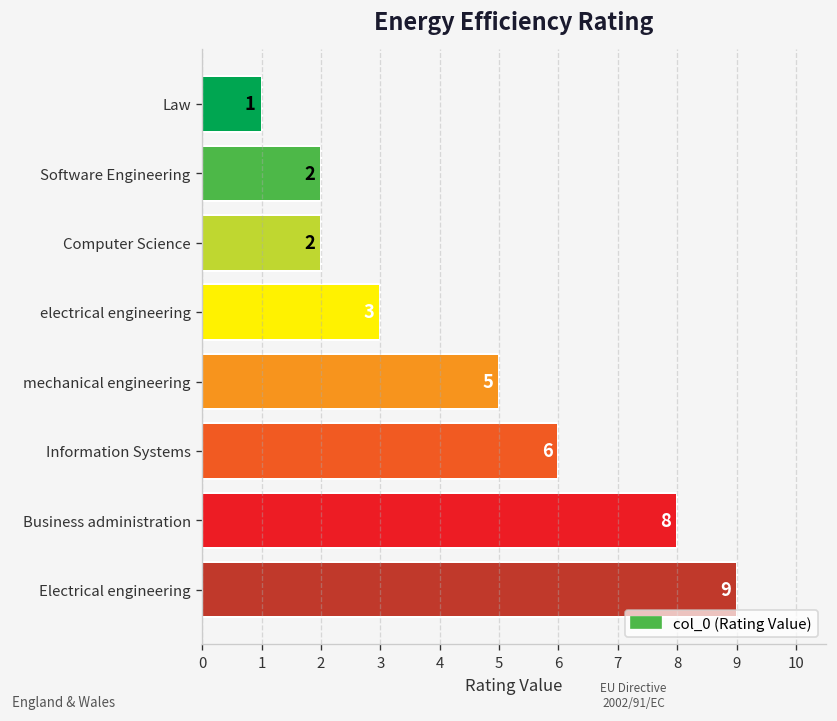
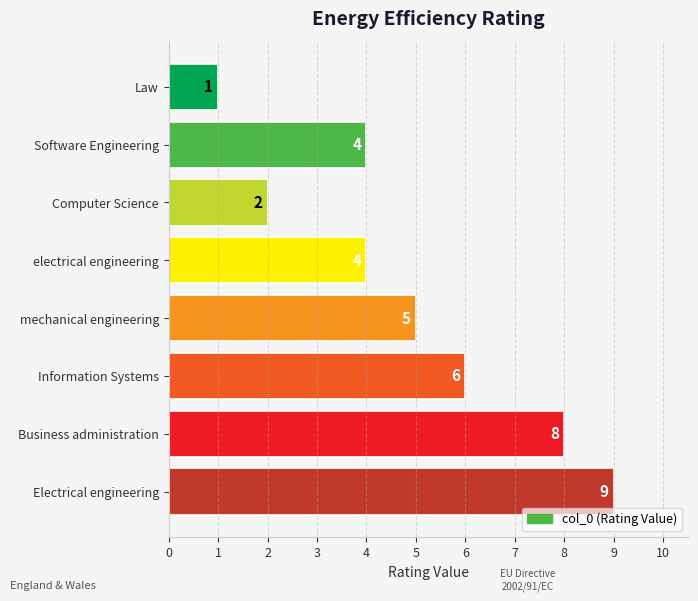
Software Engineering: 2 -> 4
electrical engineering: 3 -> 4
